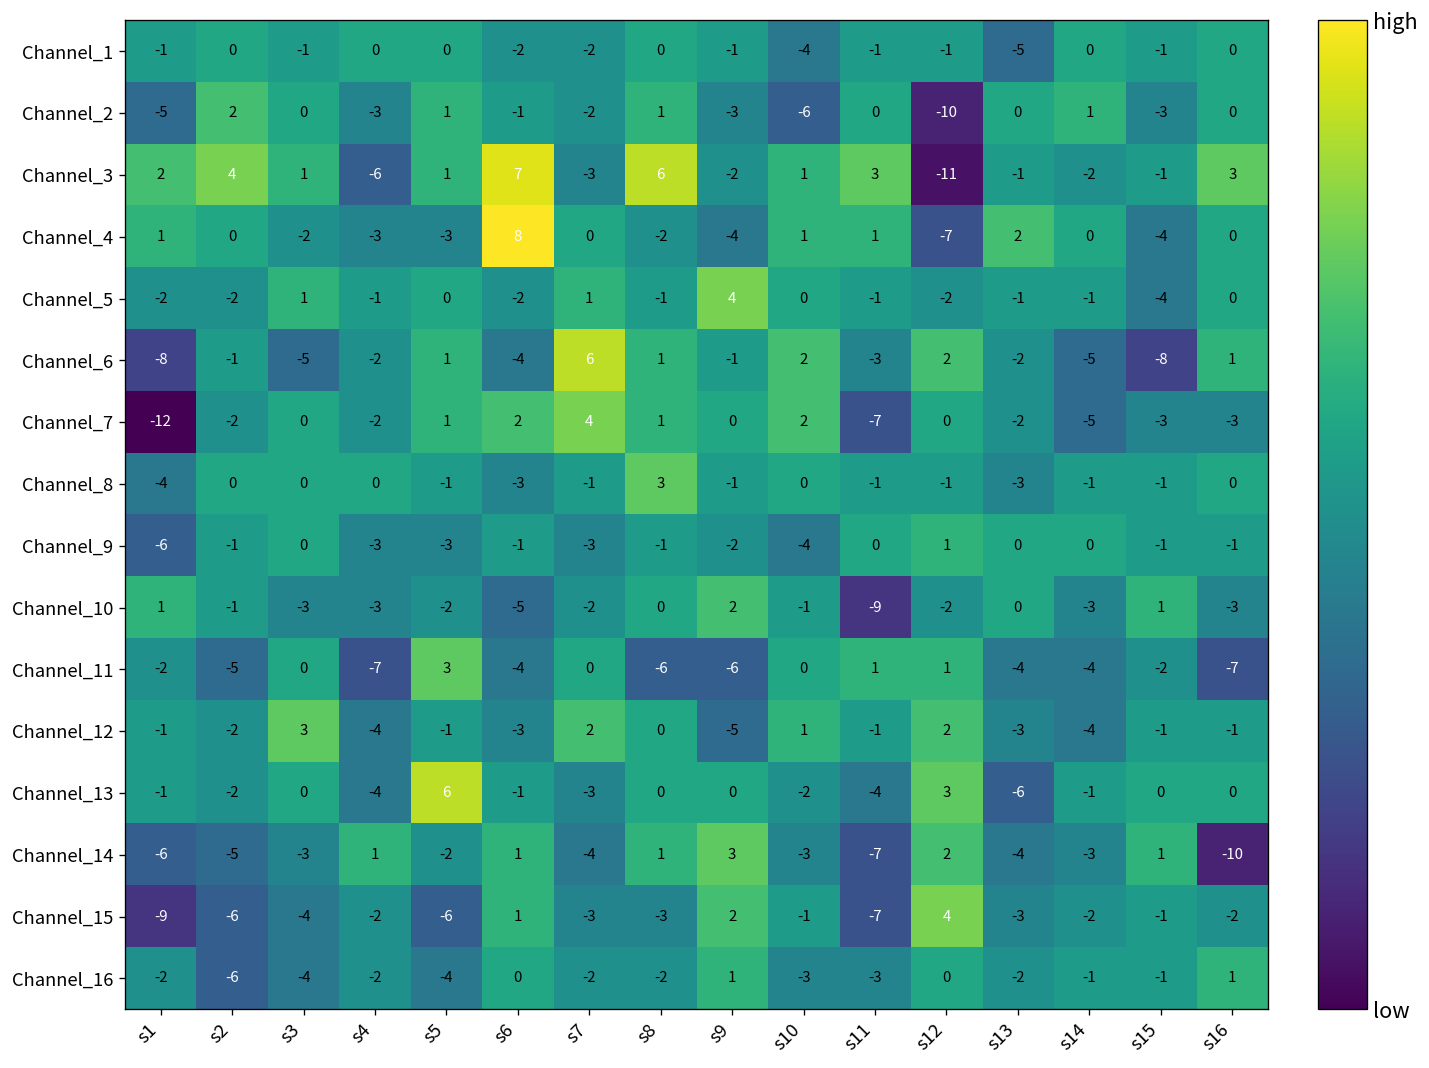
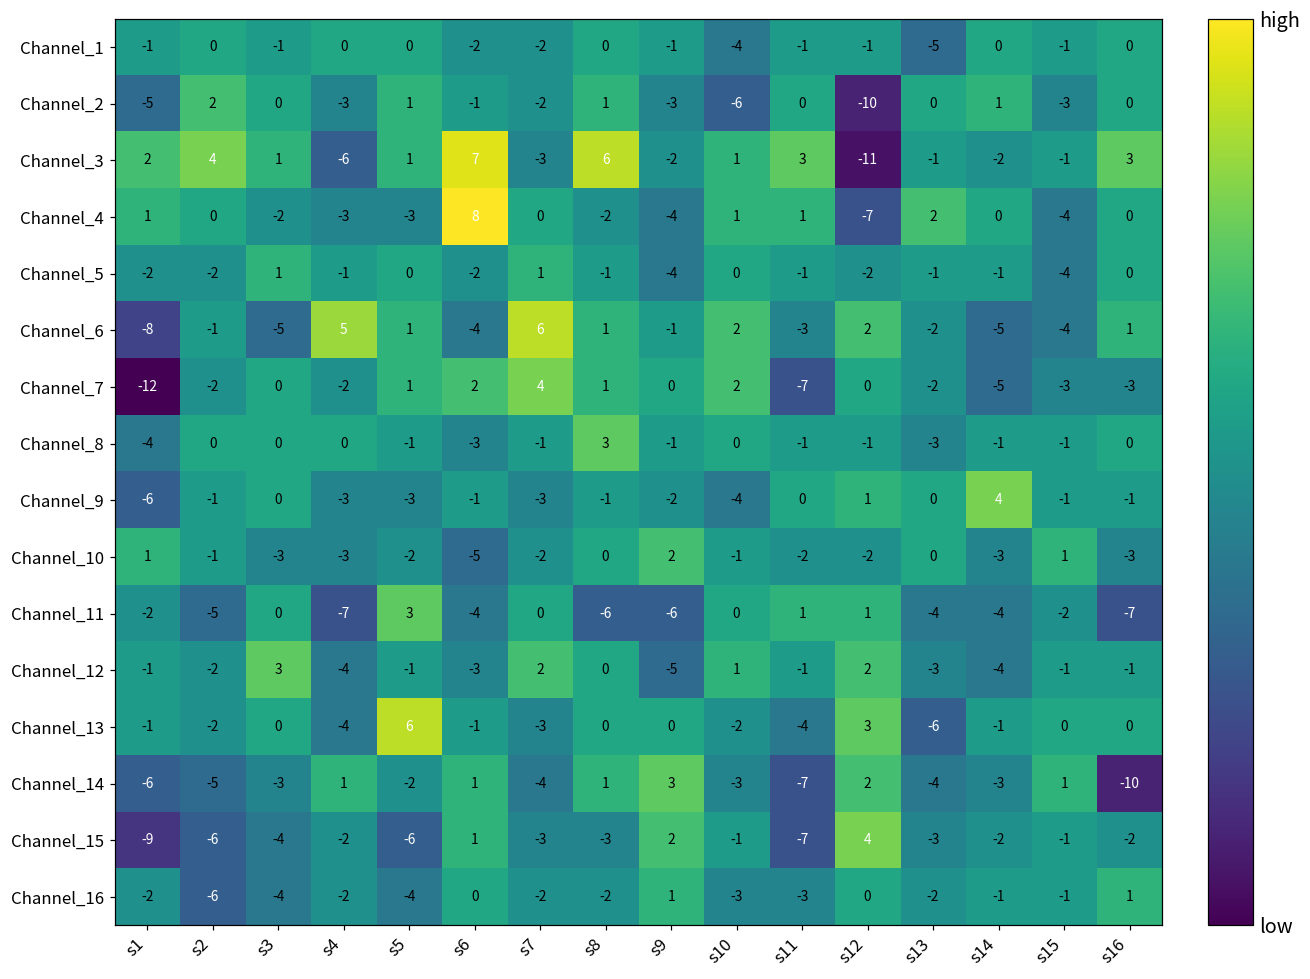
Channel_5, s9: 4 -> -4
Channel_6, s4: -2 -> 5
Channel_6, s15: -8 -> -4
Channel_9, s14: 0 -> 4
Channel_10, s11: -9 -> -2
